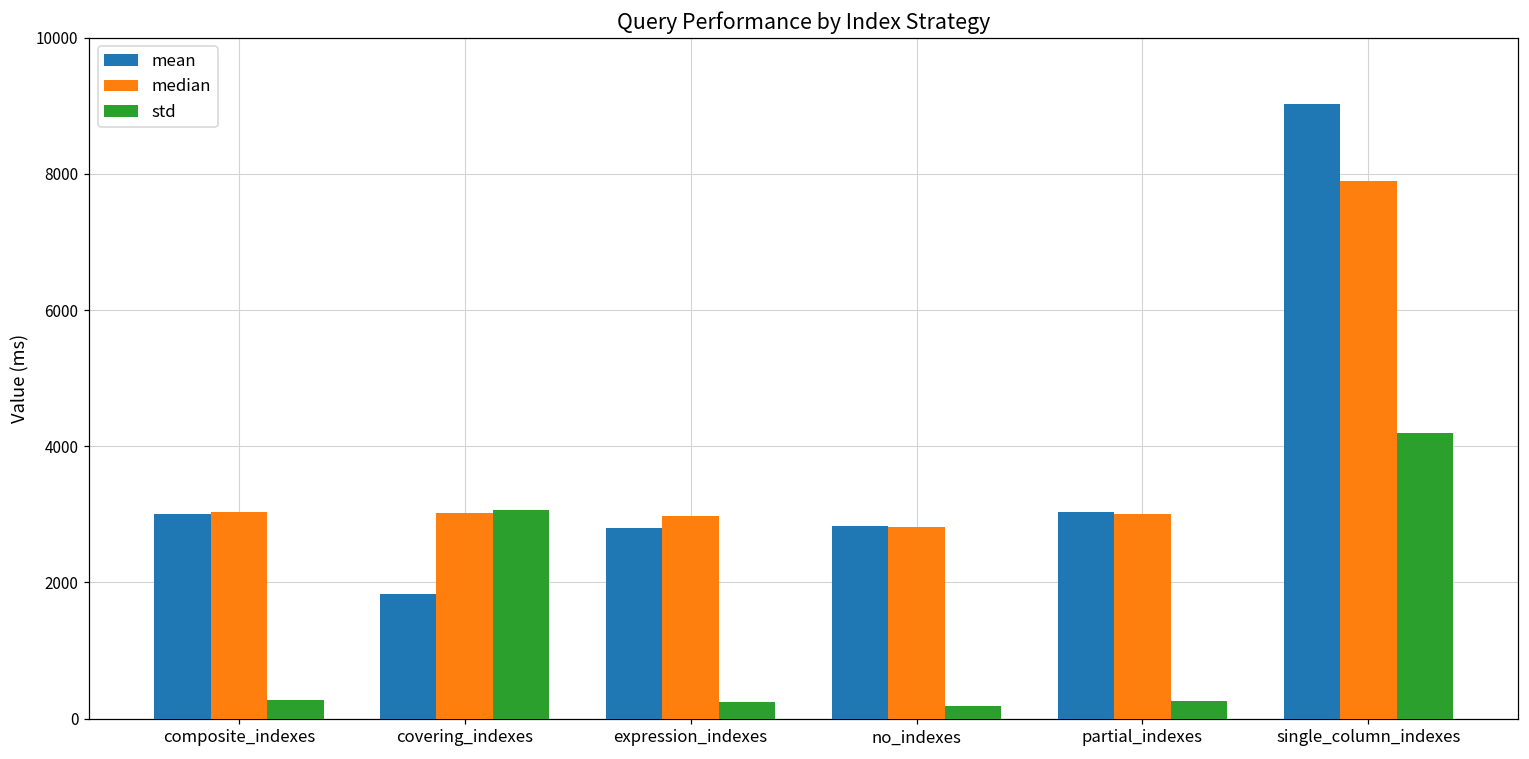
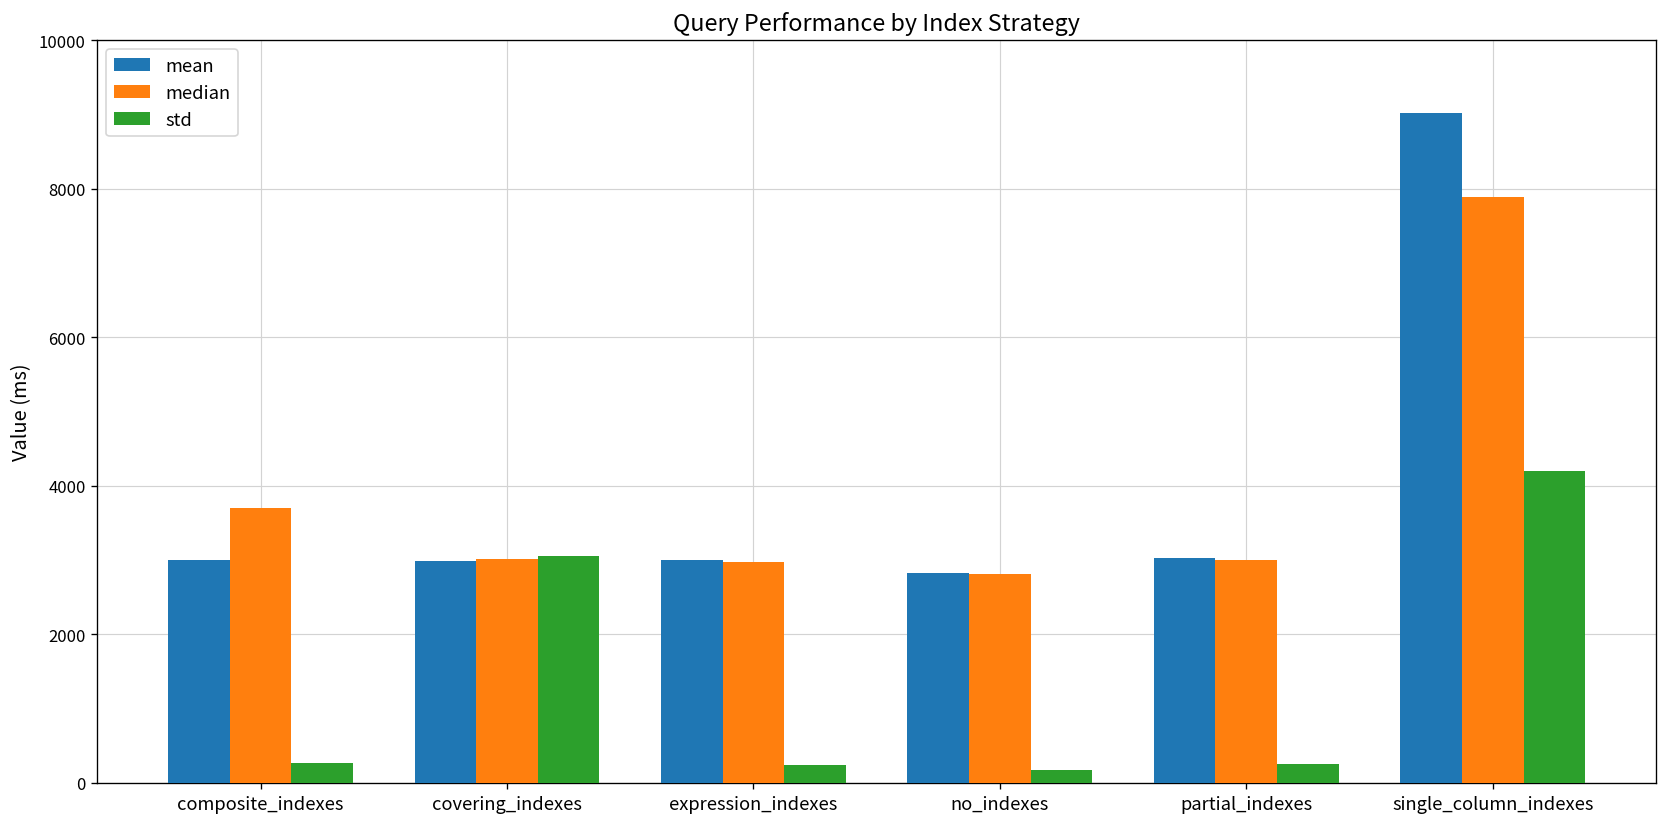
median, composite_indexes: 3000 -> 3700
mean, covering_indexes: 1800 -> 3000
mean, expression_indexes: 2800 -> 3000
